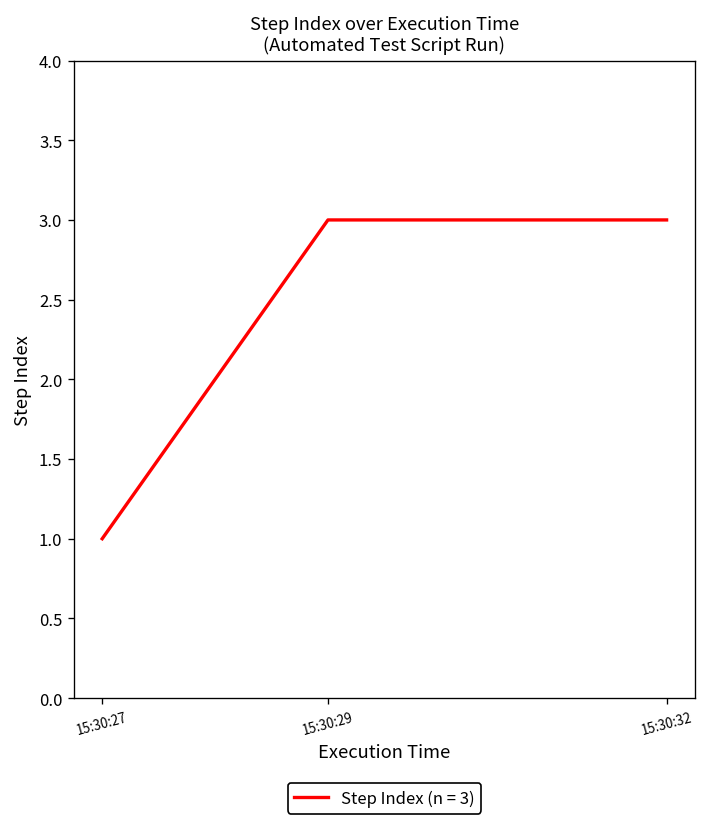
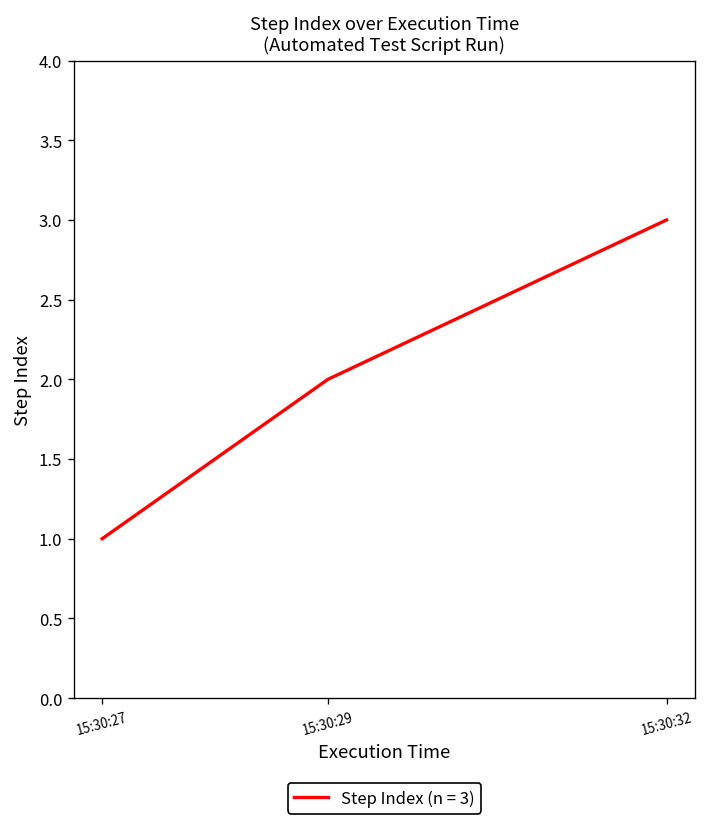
15:30:29: 3 -> 2
